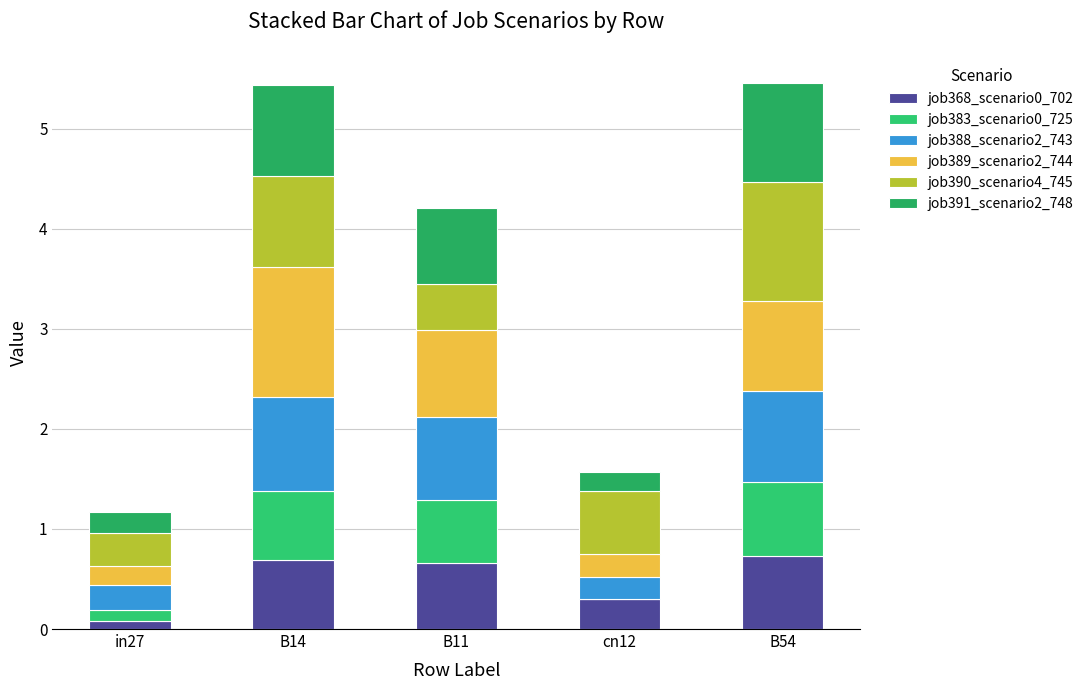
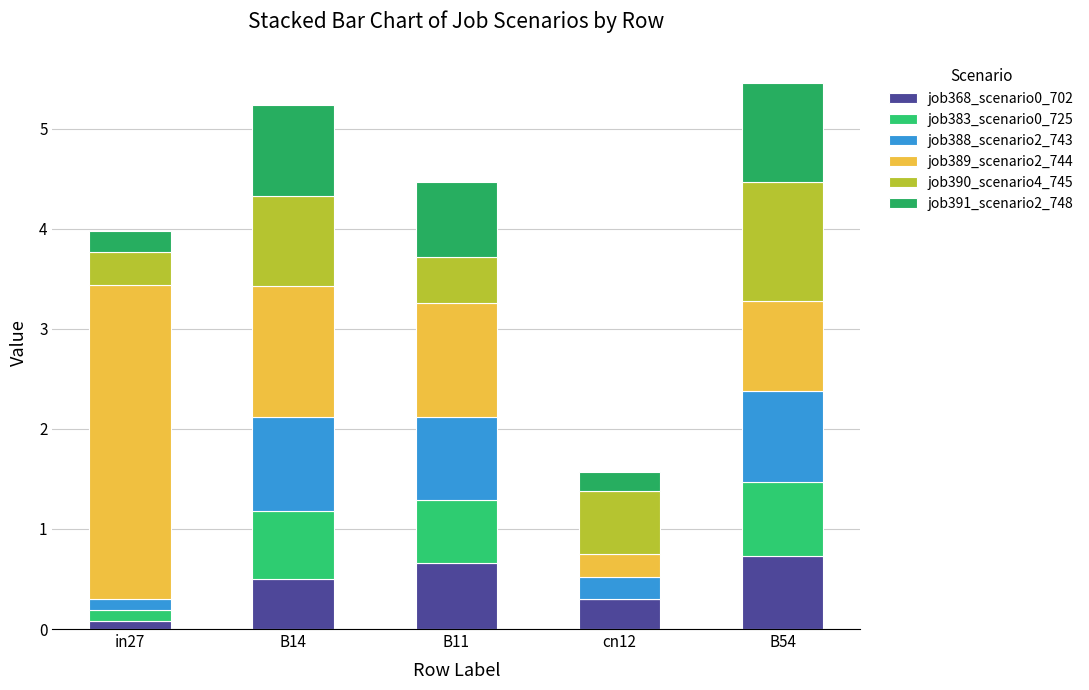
job388_scenario2_743, in27: 0.25 -> 0.10
job389_scenario2_744, in27: 0.19 -> 3.14
job368_scenario0_702, B14: 0.69 -> 0.49
job389_scenario2_744, B11: 0.87 -> 1.14
